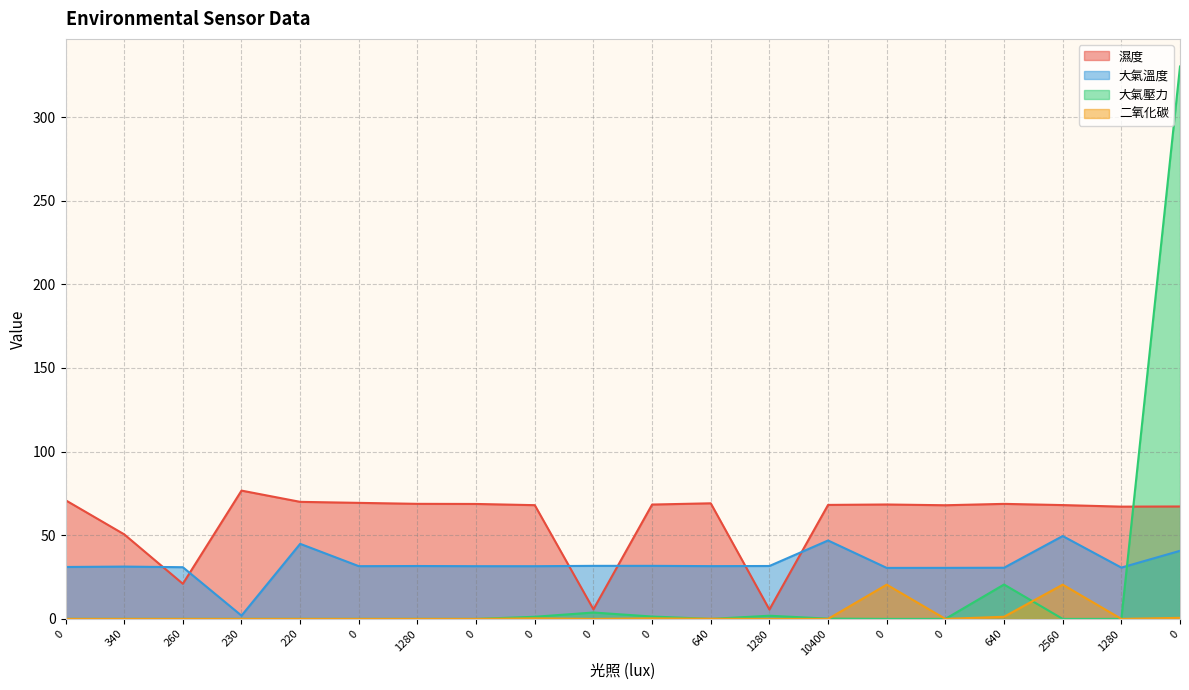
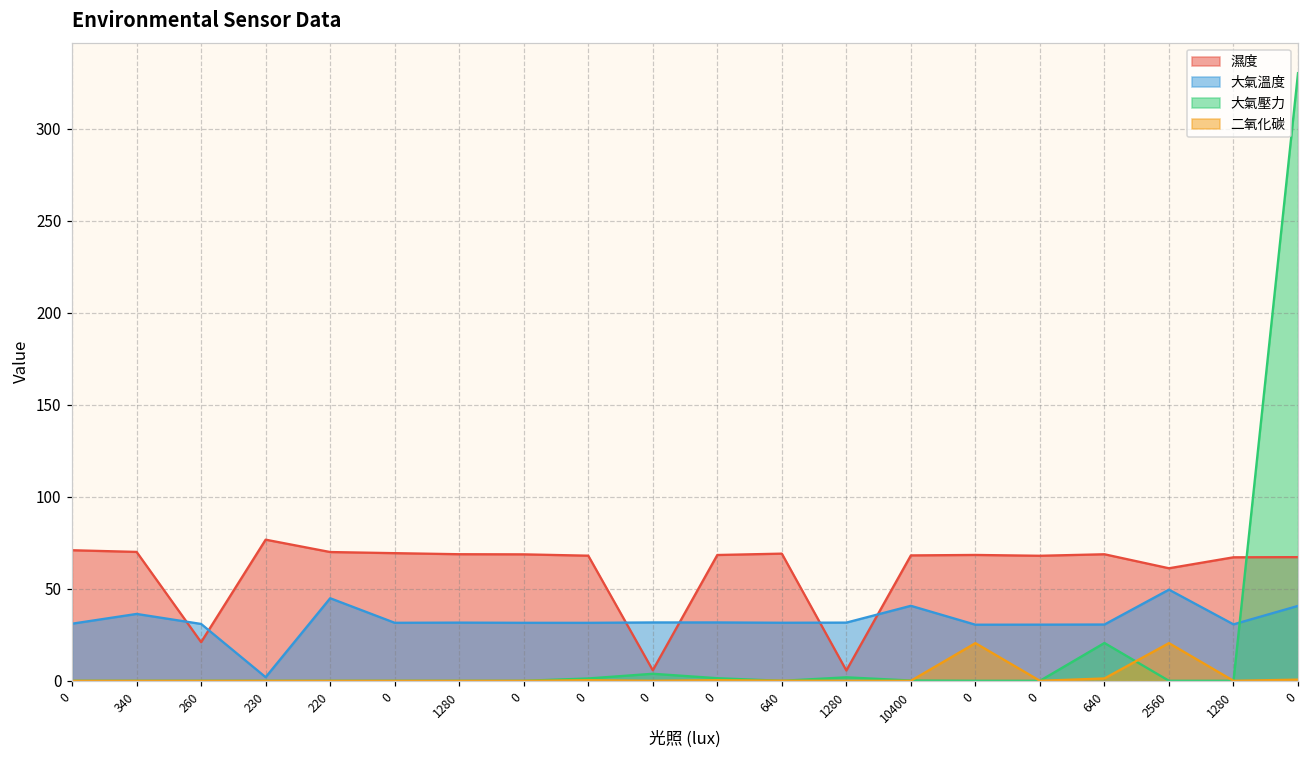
濕度, 340: 51 -> 70
大氣溫度, 340: 31 -> 36
大氣溫度, 10400: 47 -> 41
濕度, 2560: 68 -> 61
